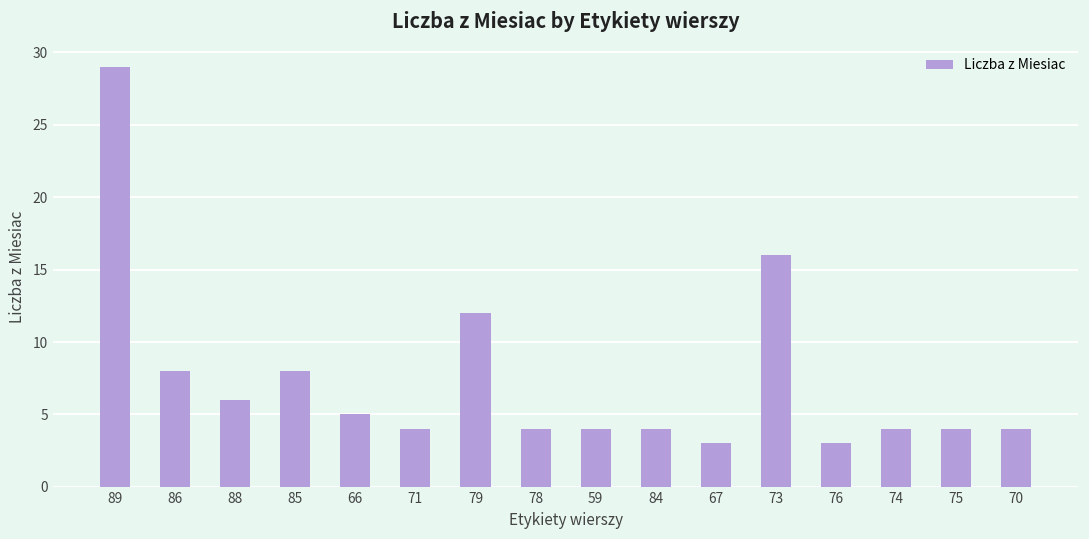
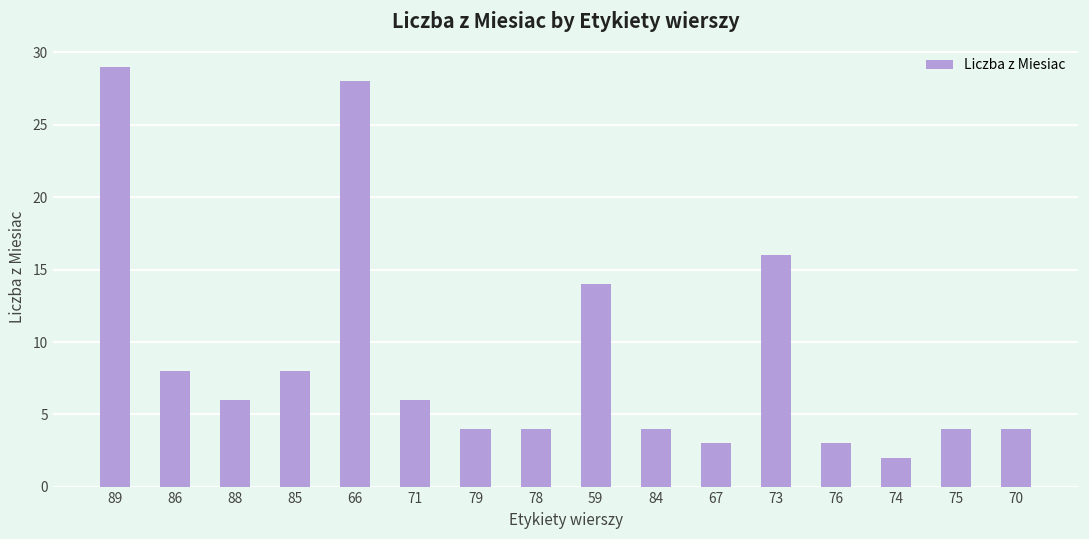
66: 5 -> 28
71: 4 -> 6
79: 12 -> 4
59: 4 -> 14
74: 4 -> 2
